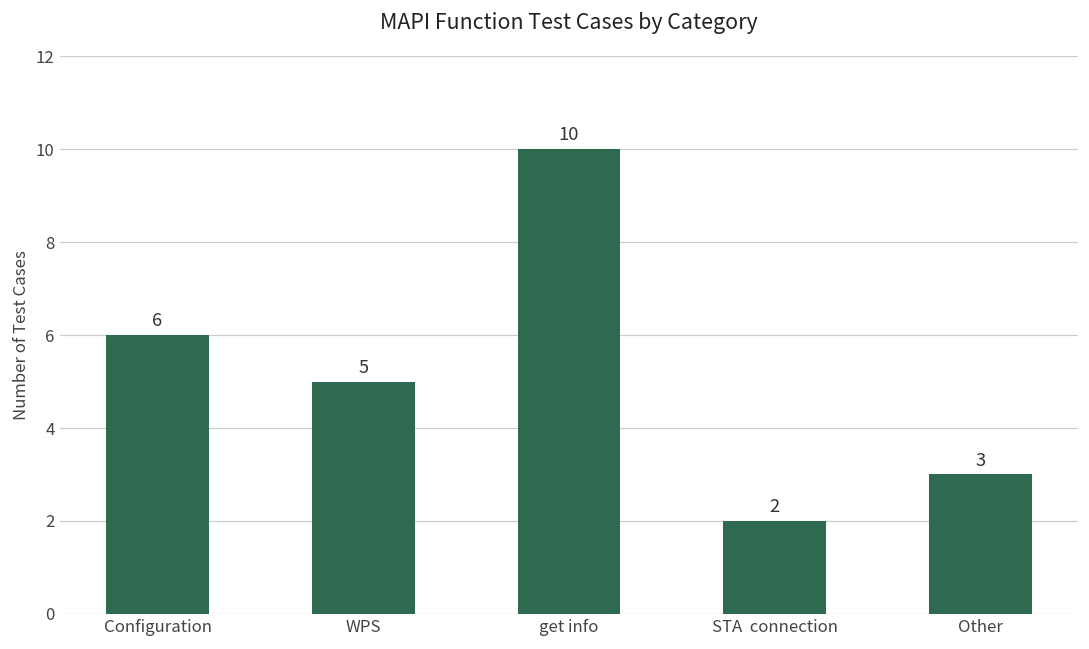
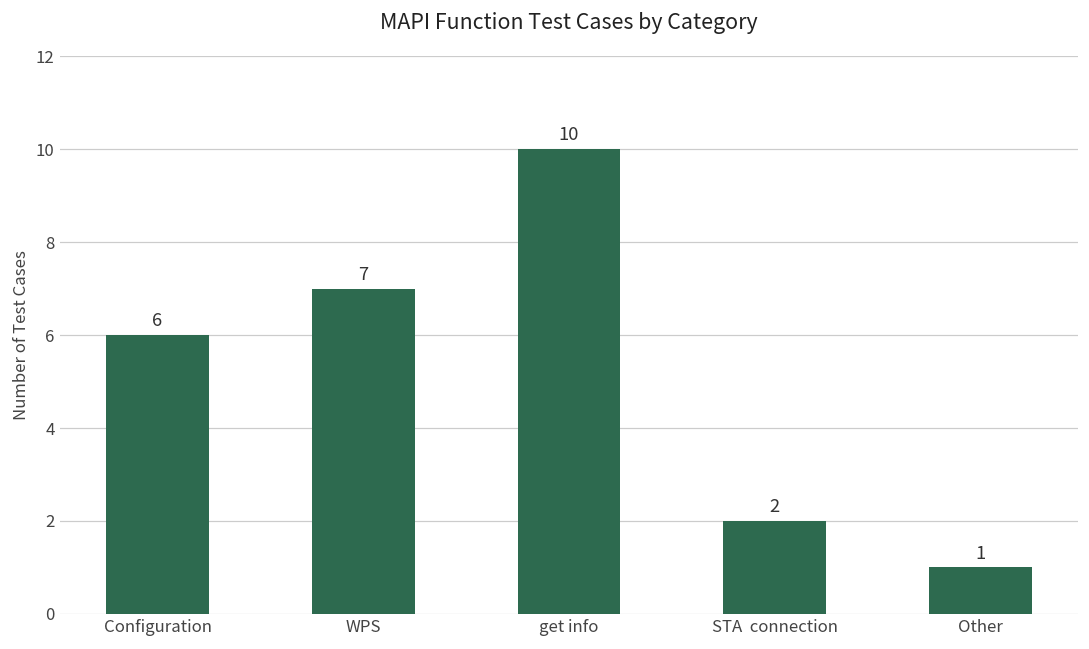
WPS: 5 -> 7
Other: 3 -> 1
